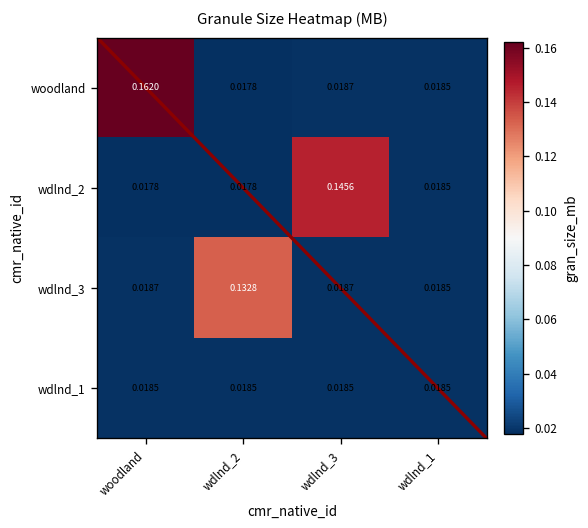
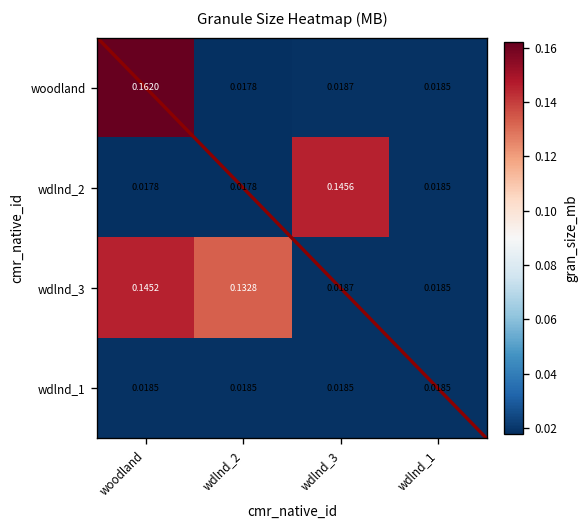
wdlnd_3, woodland: 0.0187 -> 0.1452
